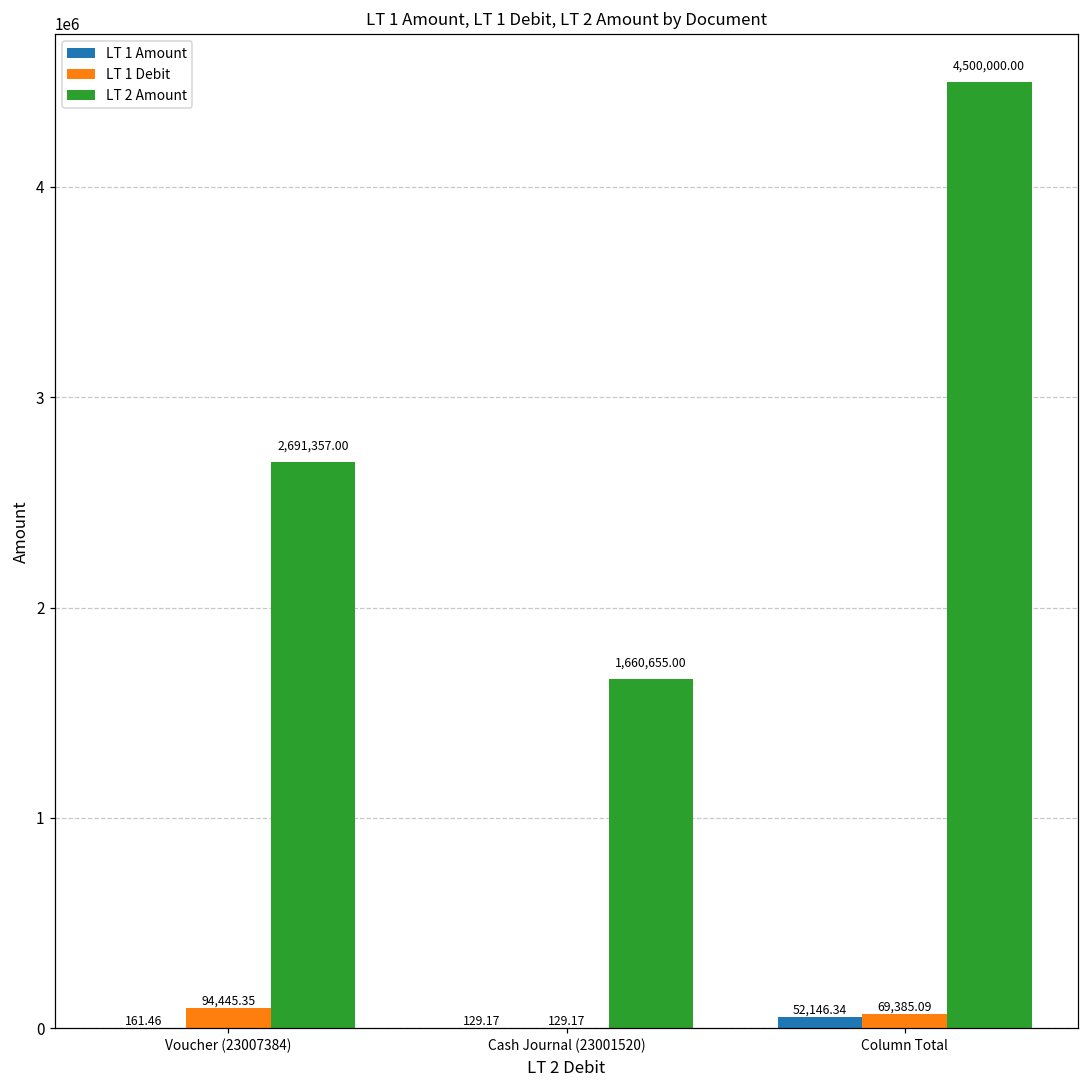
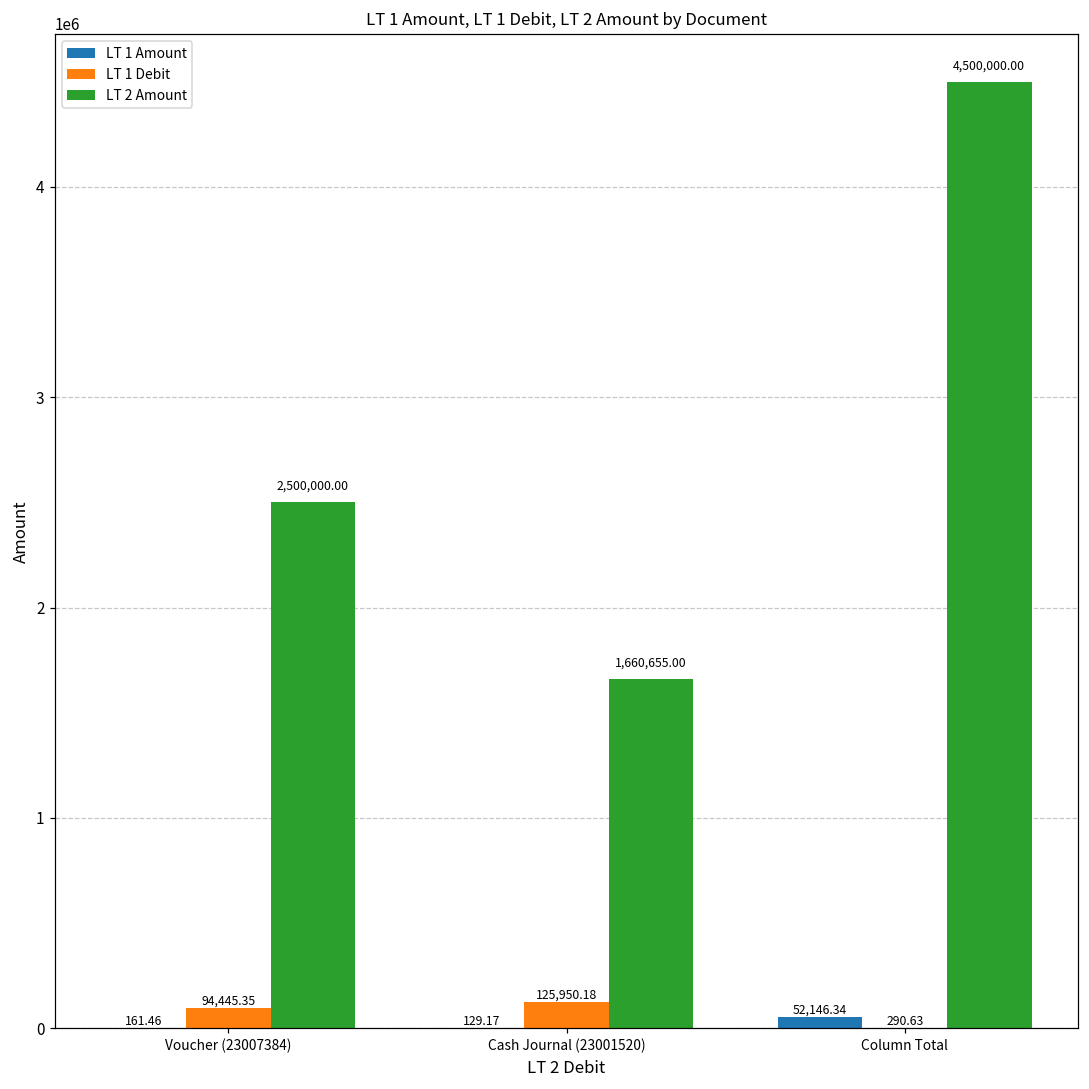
LT 2 Amount, Voucher (23007384): 2,691,357.00 -> 2,500,000.00
LT 1 Debit, Cash Journal (23001520): 129.17 -> 125,950.18
LT 1 Debit, Column Total: 69,385.09 -> 290.63
